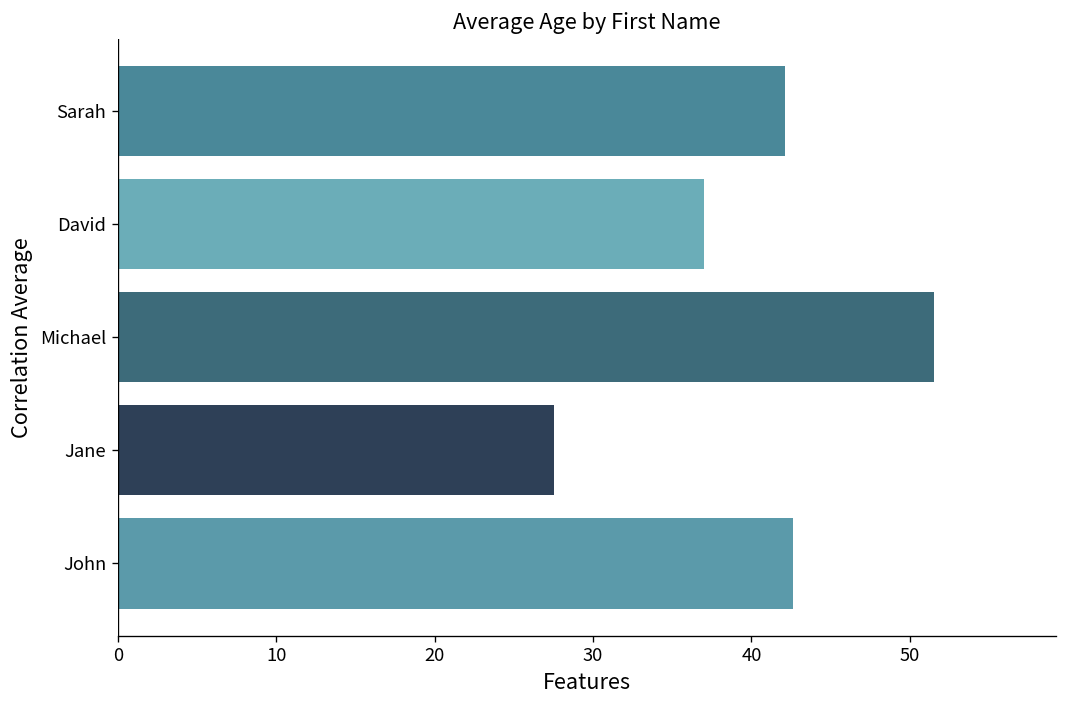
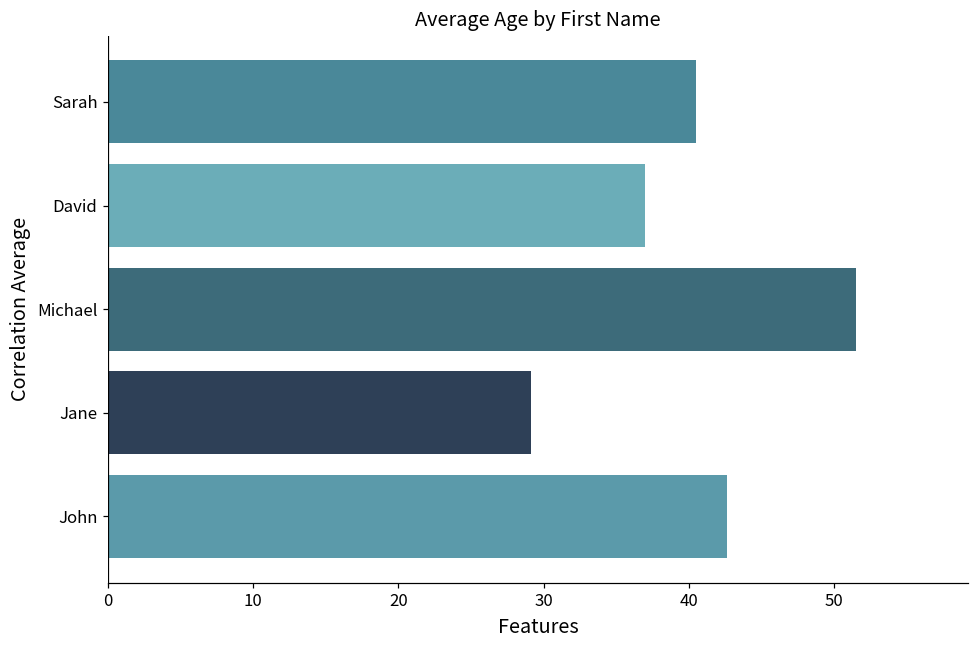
Sarah: 42.1 -> 40.5
Jane: 27.5 -> 29.1
